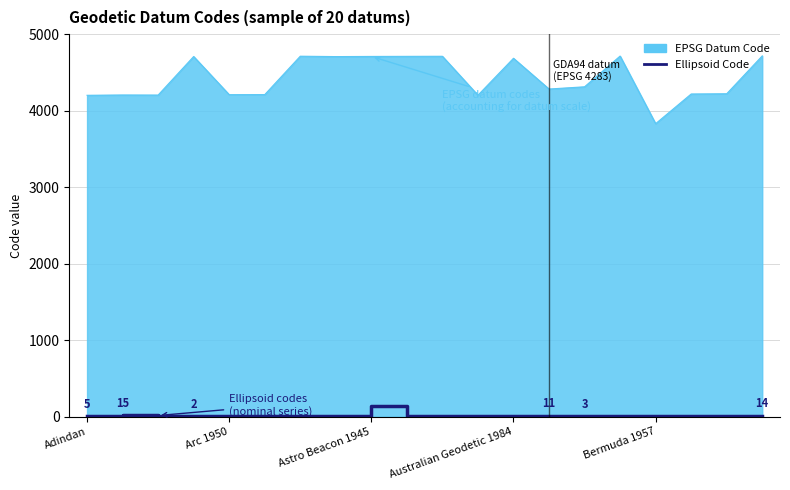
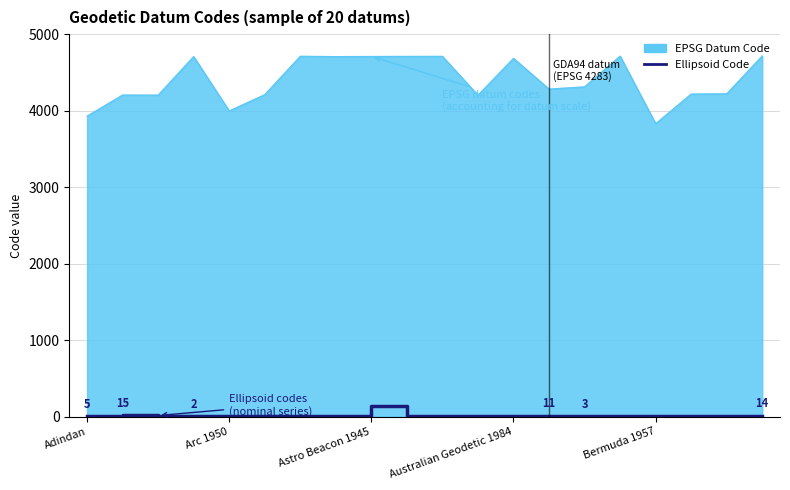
EPSG Datum Code, Adindan: 4200 -> 3900
EPSG Datum Code, Arc 1950: 4200 -> 4000
